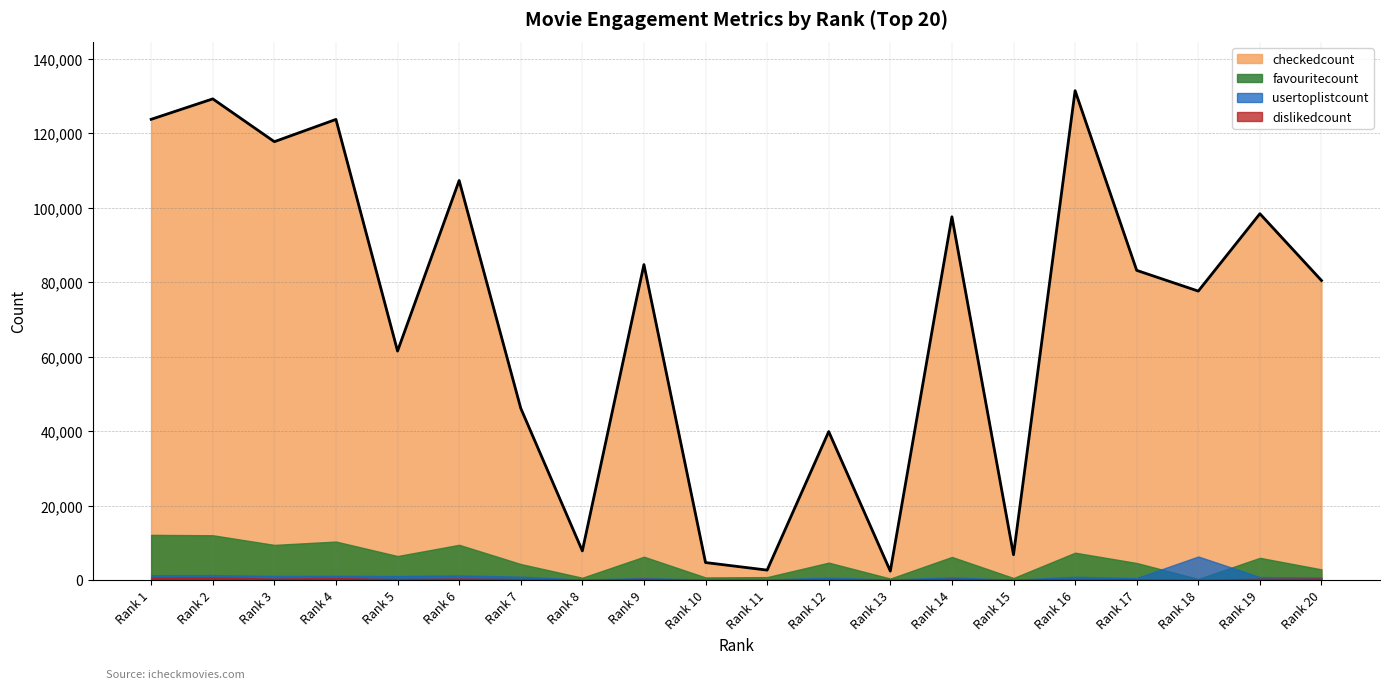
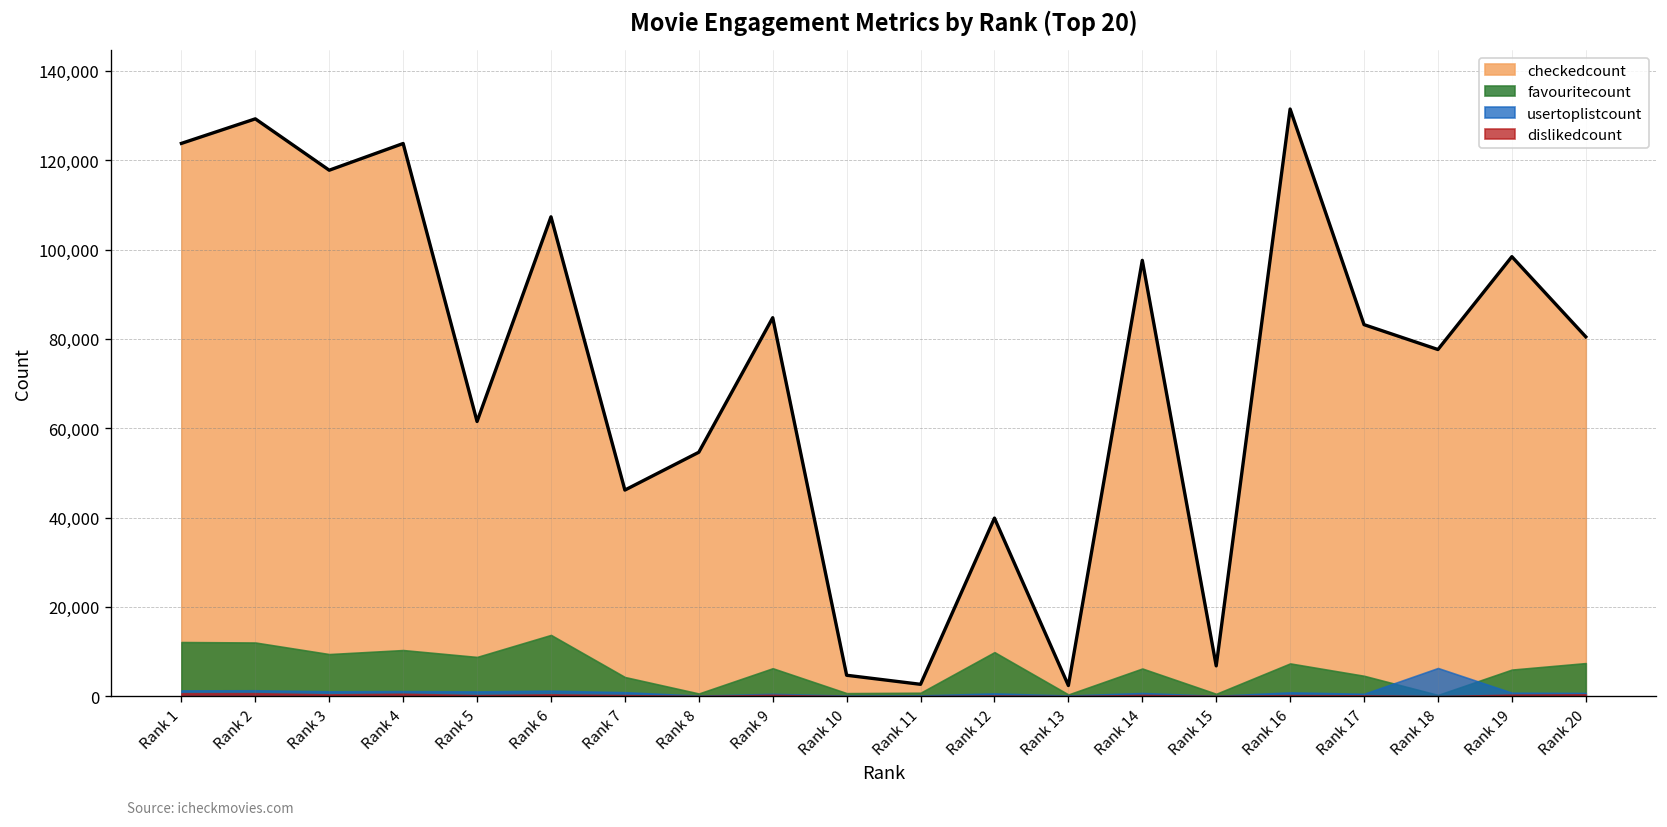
favouritecount, Rank 5: 6,000 -> 9,000
favouritecount, Rank 6: 9,000 -> 14,000
checkedcount, Rank 8: 8,000 -> 55,000
favouritecount, Rank 12: 5,000 -> 10,000
favouritecount, Rank 20: 3,000 -> 7,000
